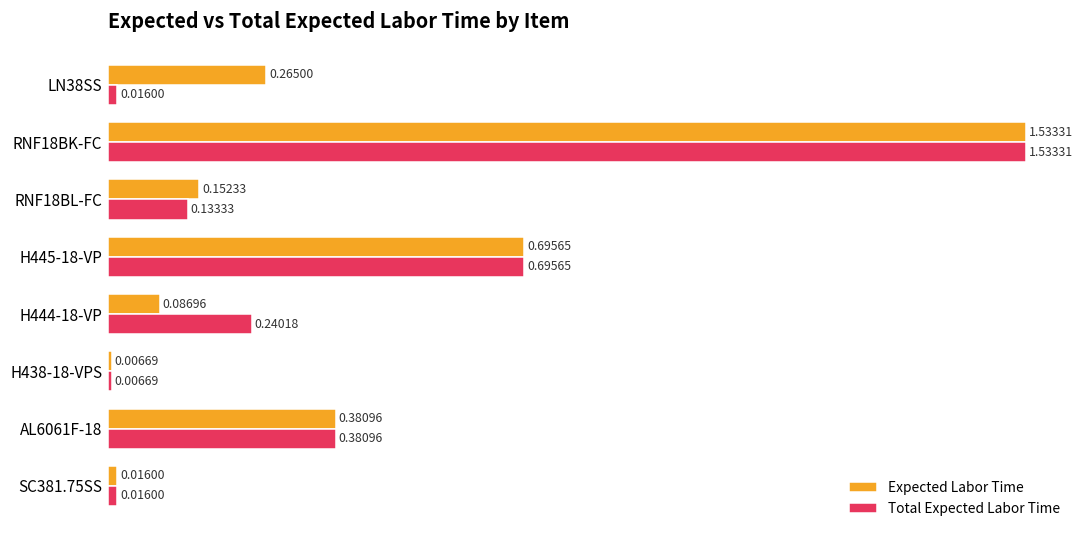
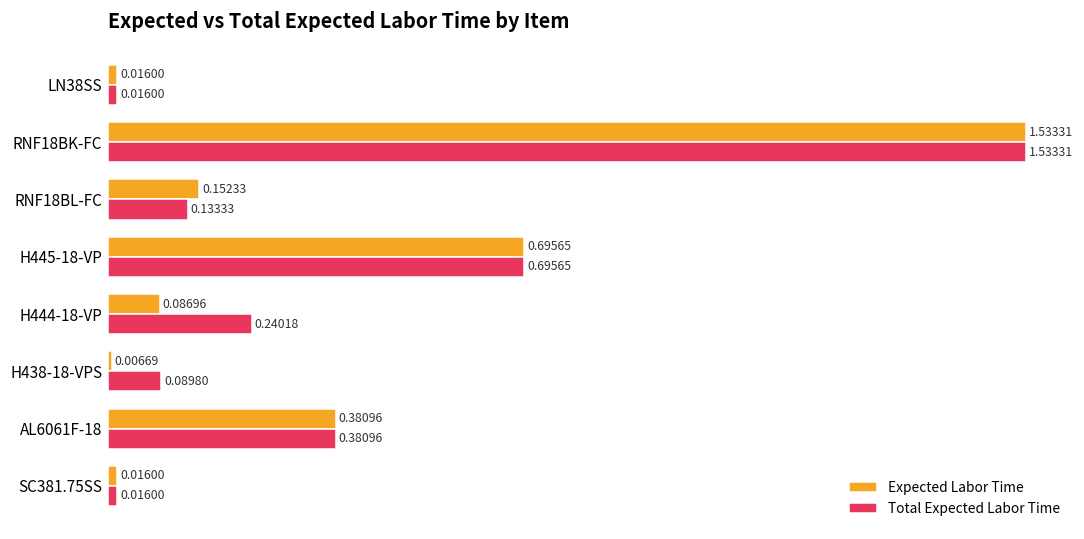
Expected Labor Time, LN38SS: 0.26500 -> 0.01600
Total Expected Labor Time, H438-18-VPS: 0.00669 -> 0.08980
